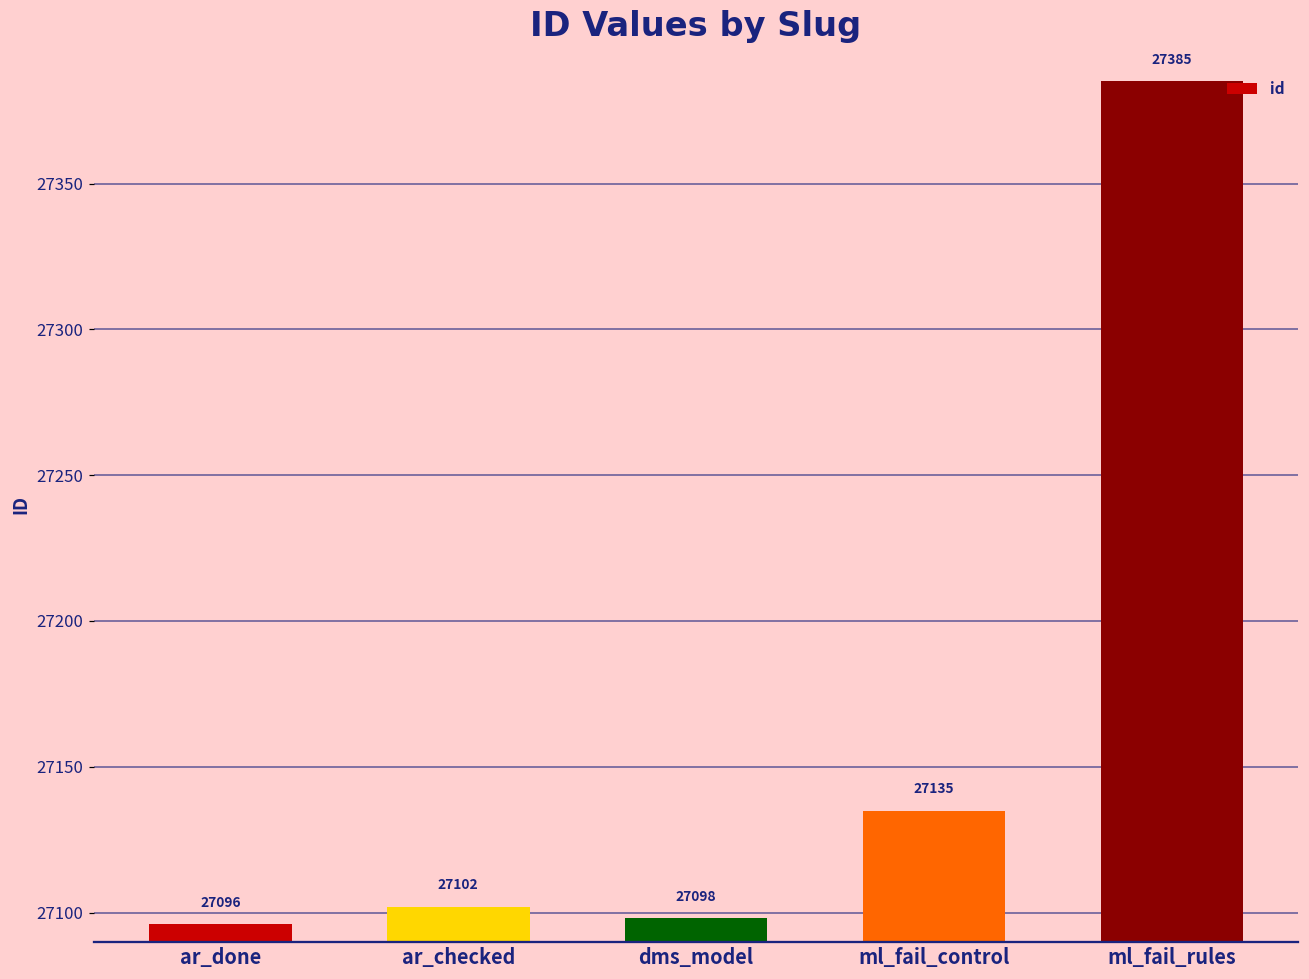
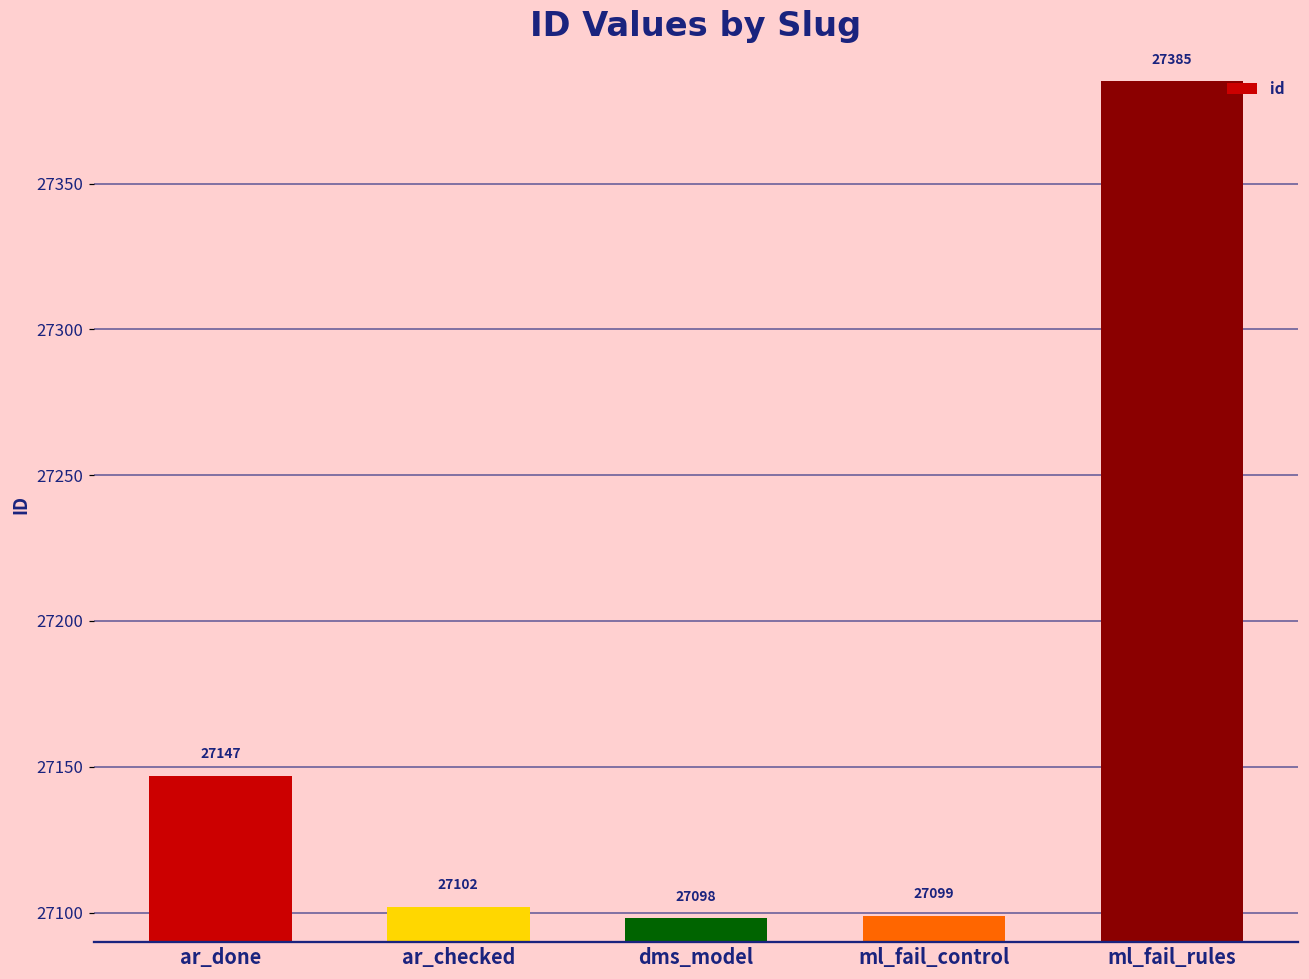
ar_done: 27096 -> 27147
ml_fail_control: 27135 -> 27099
